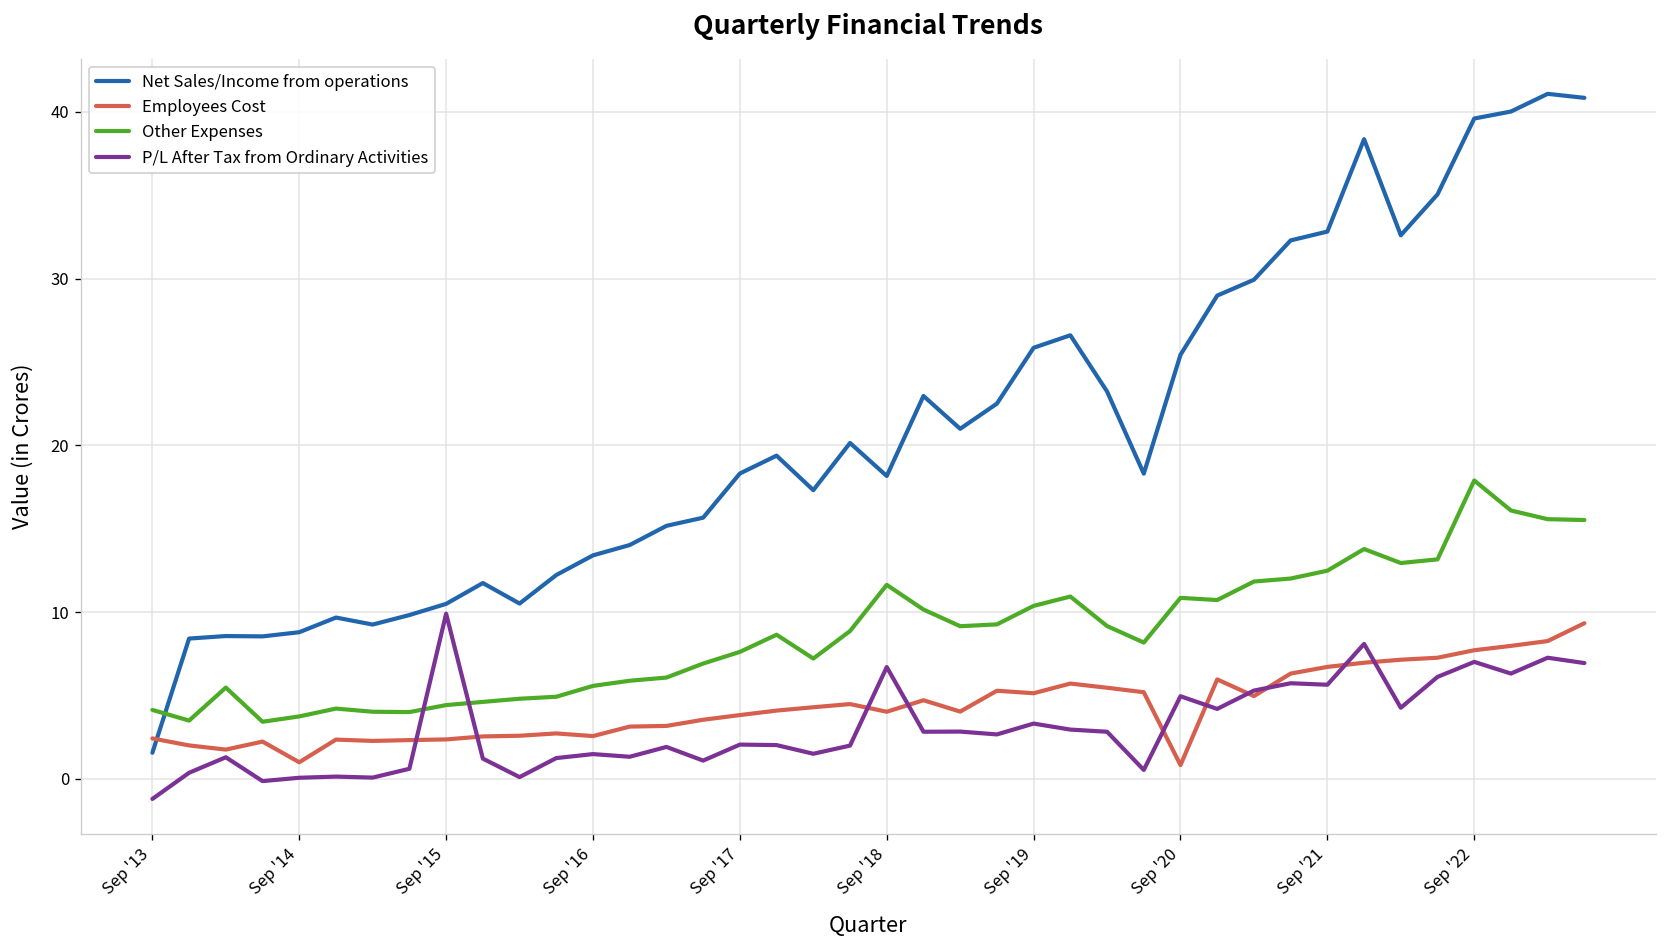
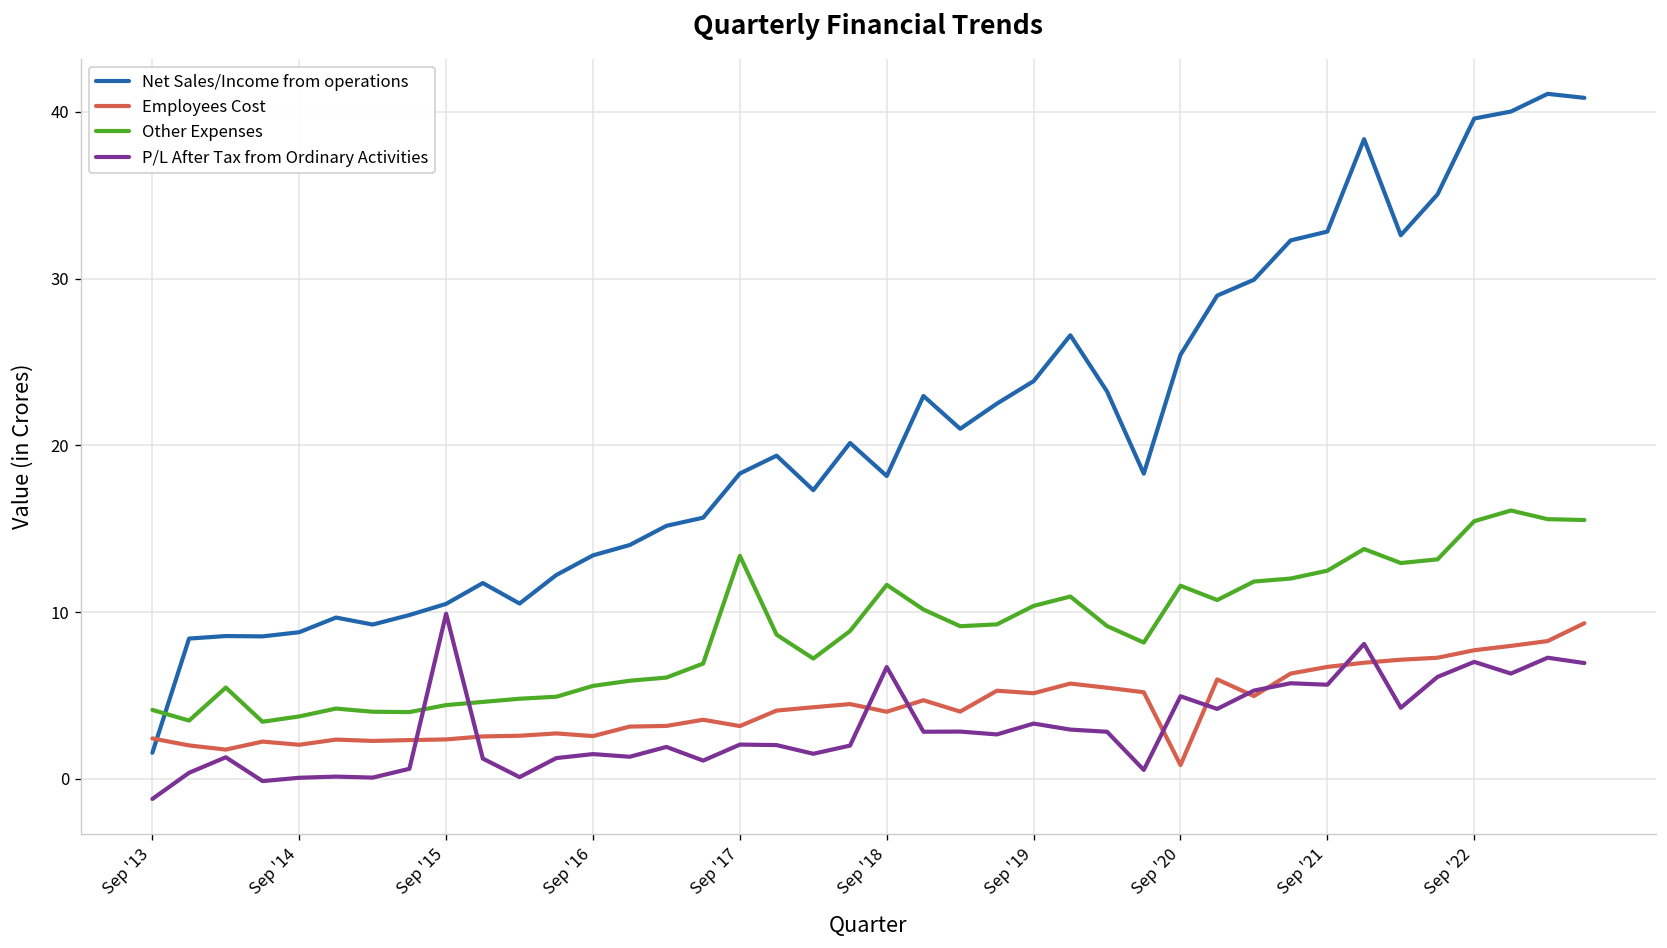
Employees Cost, Sep '14: 1.0 -> 2.0
Employees Cost, Sep '17: 3.8 -> 3.2
Other Expenses, Sep '17: 7.6 -> 13.4
Net Sales/Income from operations, Sep '19: 25.9 -> 23.9
Other Expenses, Sep '20: 10.9 -> 11.6
Other Expenses, Sep '22: 17.9 -> 15.5
